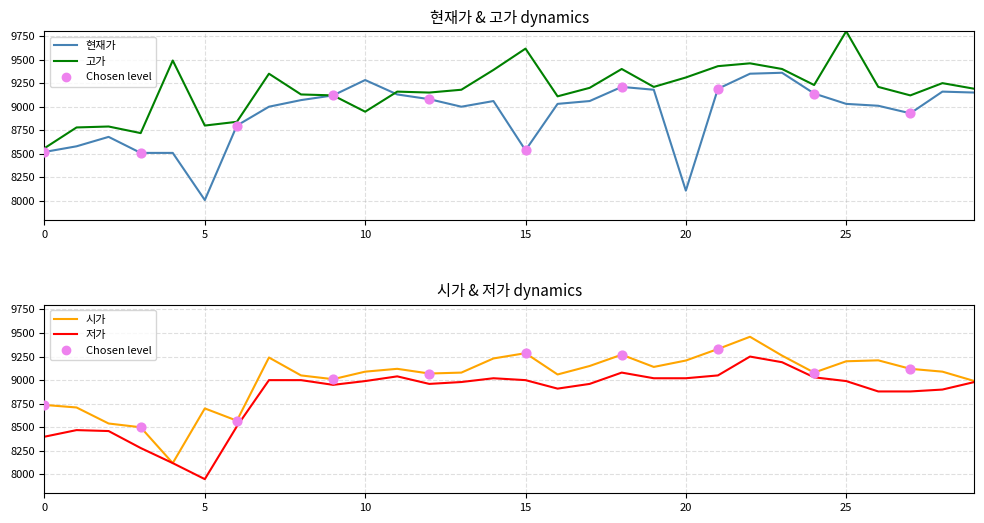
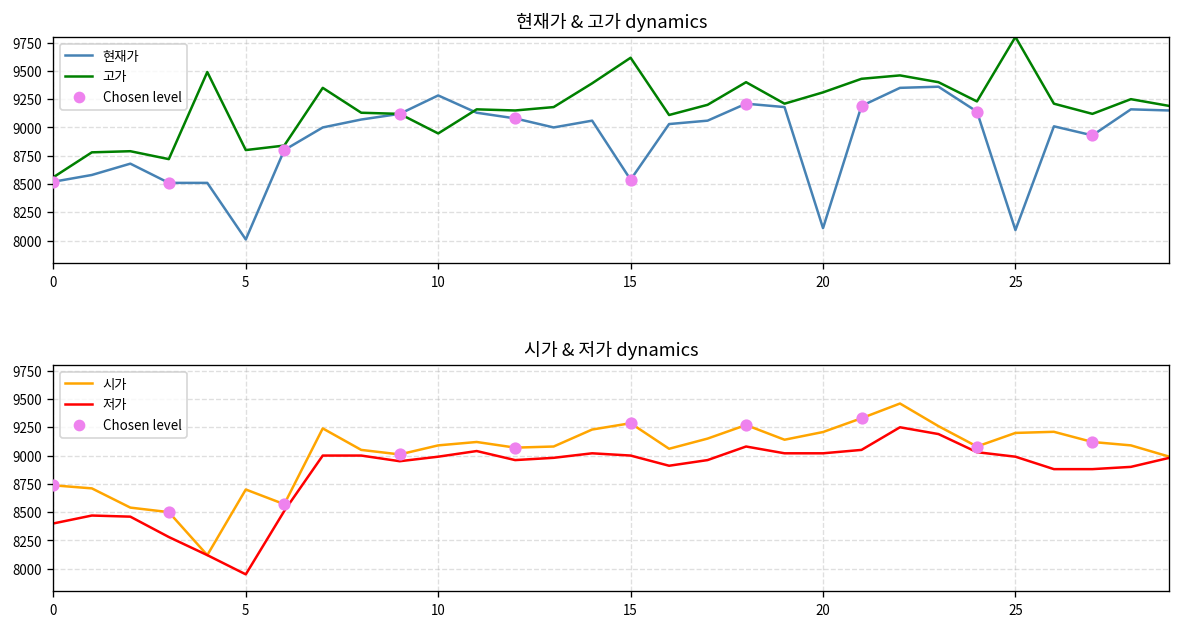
현재가 & 고가 dynamics, 현재가, 25: 9000 -> 8100
